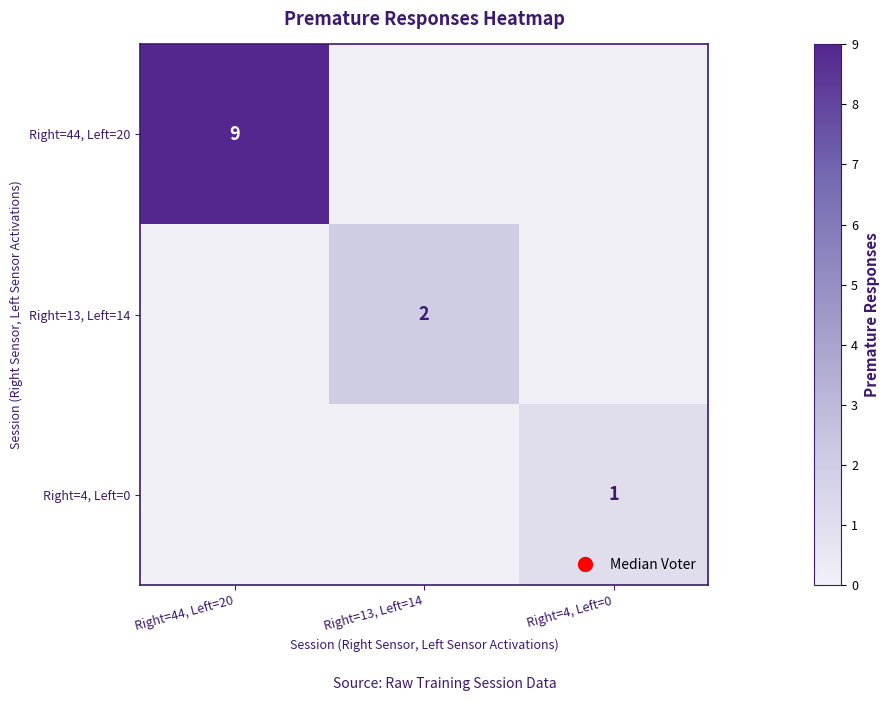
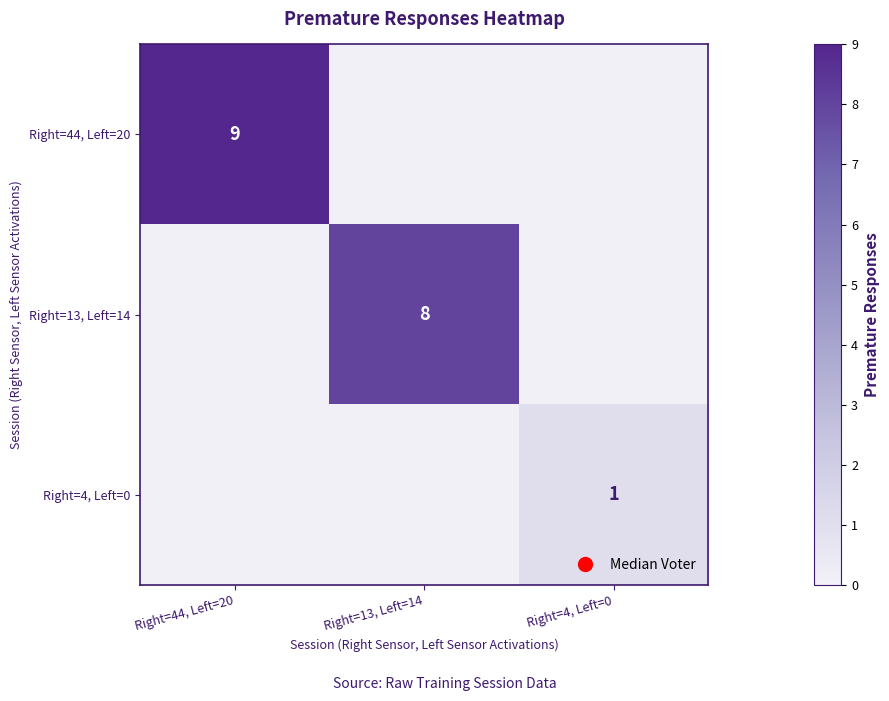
Right=13, Left=14, Right=13, Left=14: 2 -> 8
